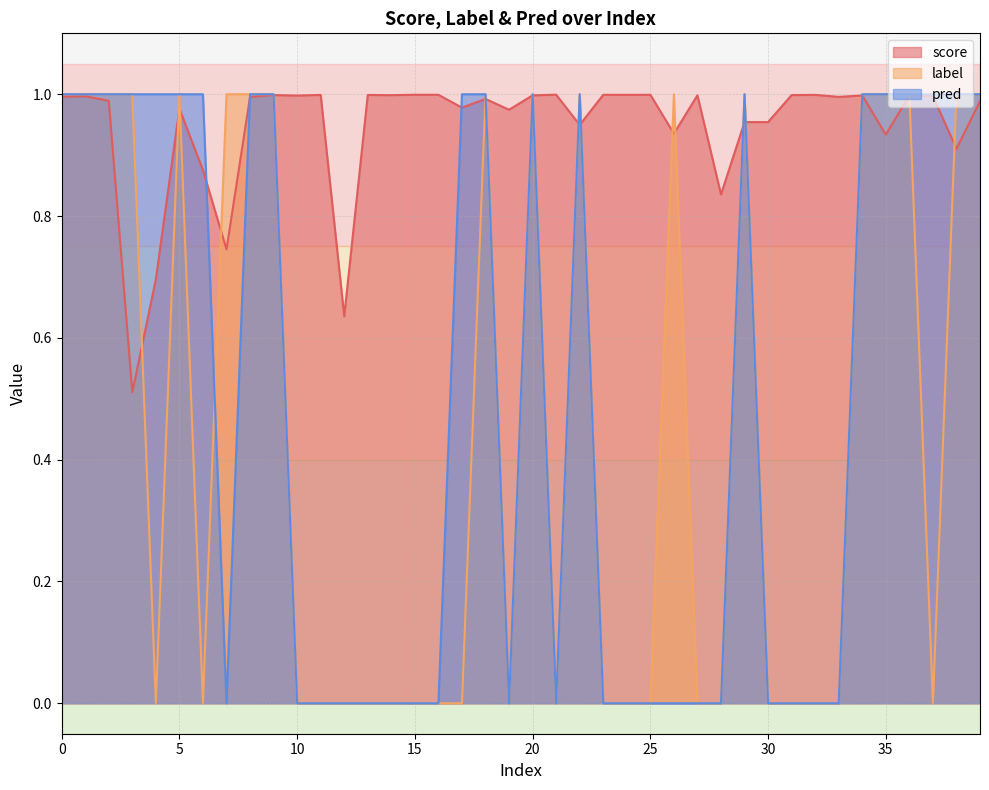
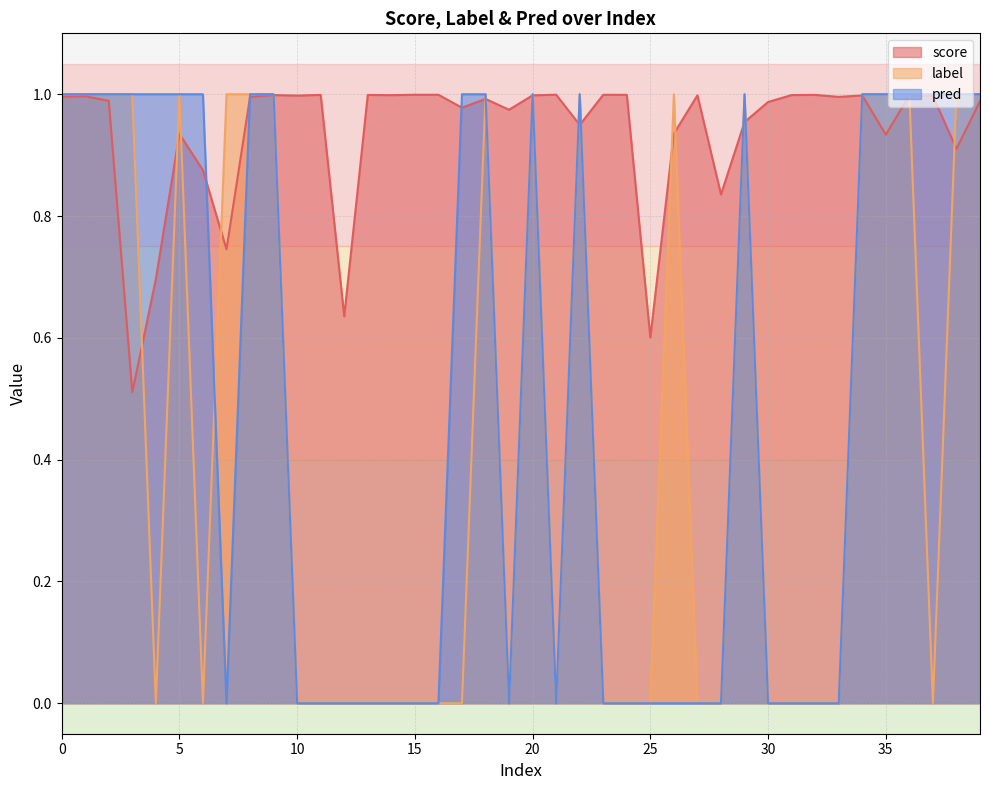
score, 5: 0.98 -> 0.93
score, 25: 1.00 -> 0.60
score, 30: 0.95 -> 0.99
